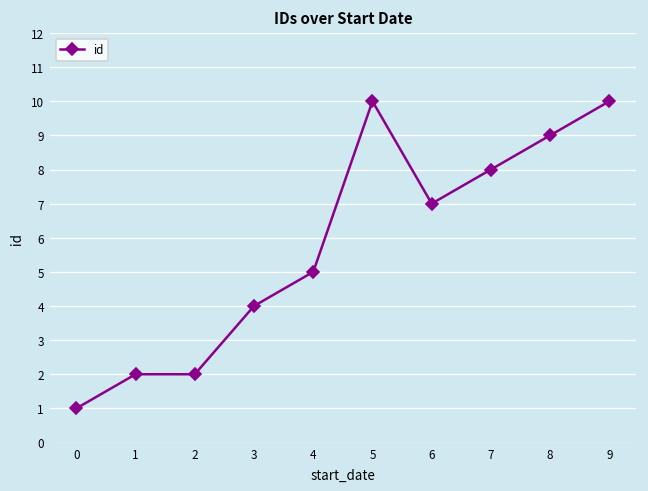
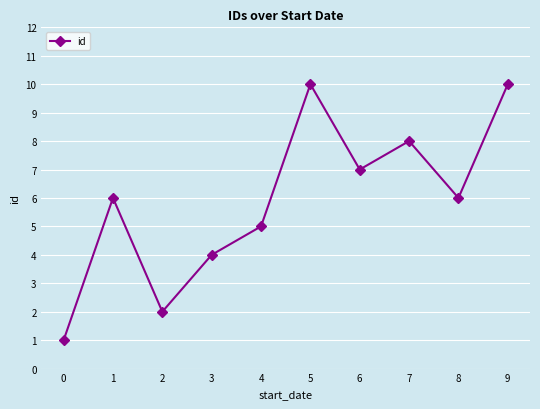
1: 2 -> 6
8: 9 -> 6
